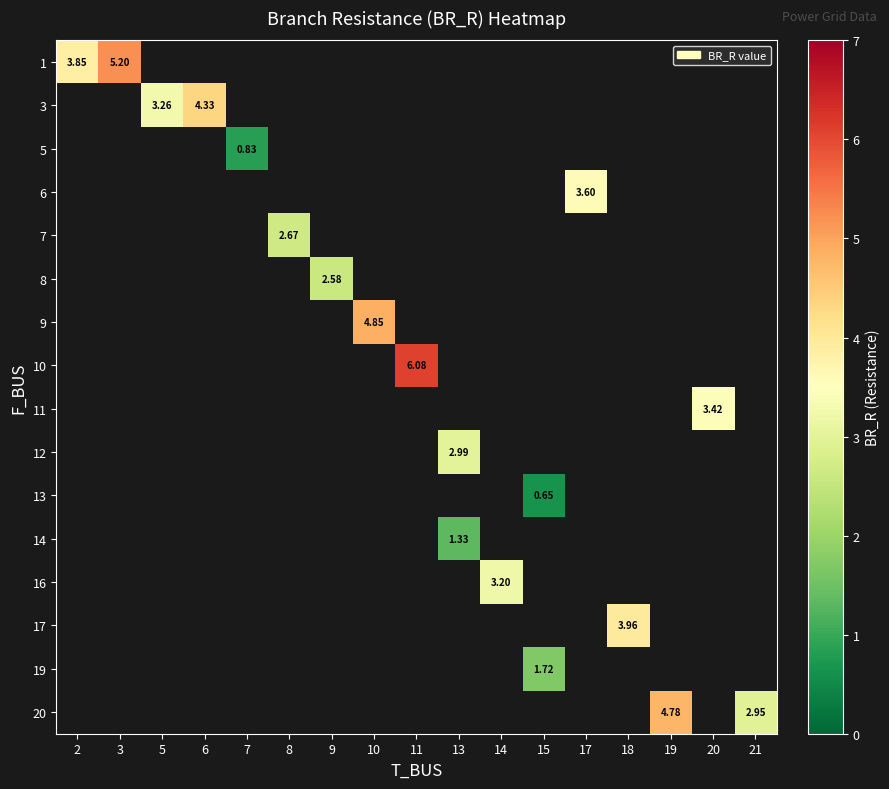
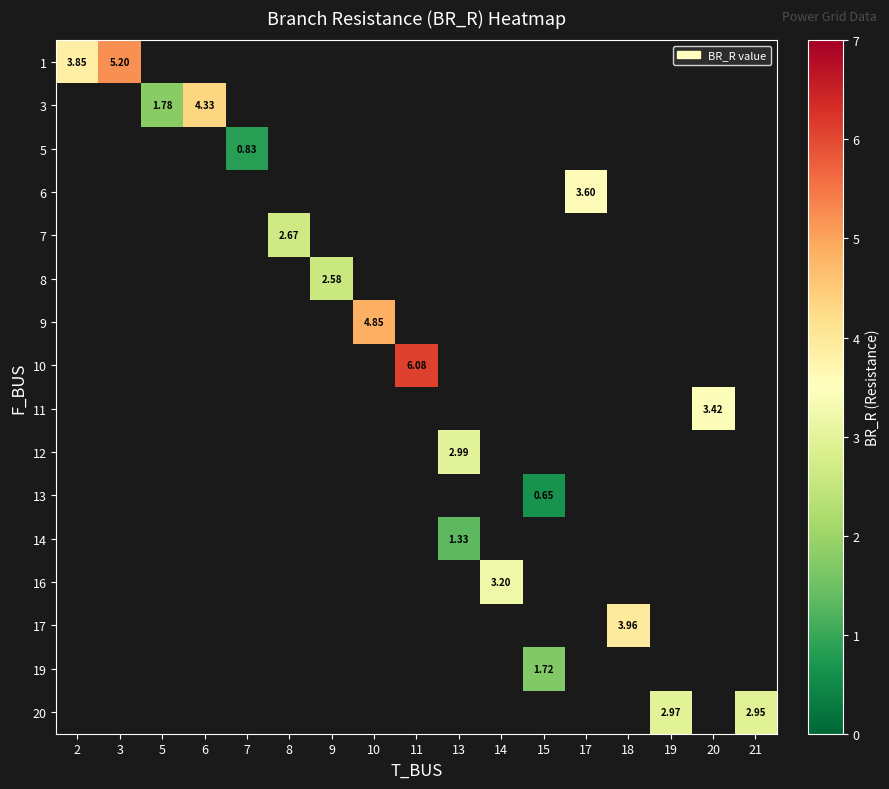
3, 5: 3.26 -> 1.78
20, 19: 4.78 -> 2.97
